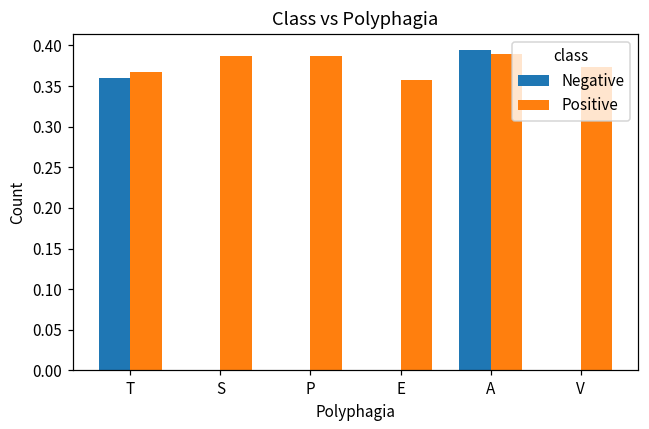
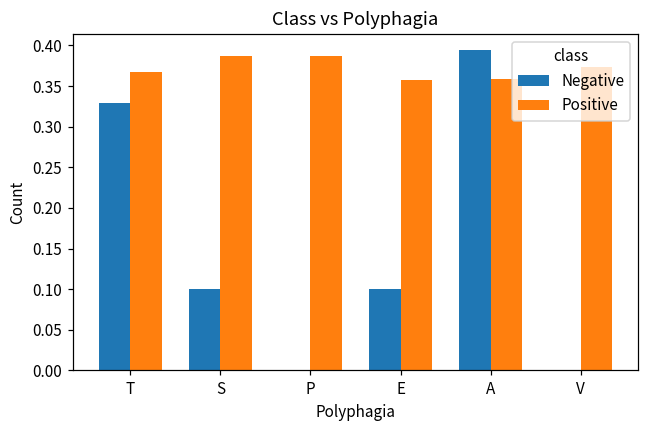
Negative, T: 0.36 -> 0.33
Negative, S: 0.0 -> 0.1
Negative, E: 0.0 -> 0.1
Positive, A: 0.39 -> 0.36
